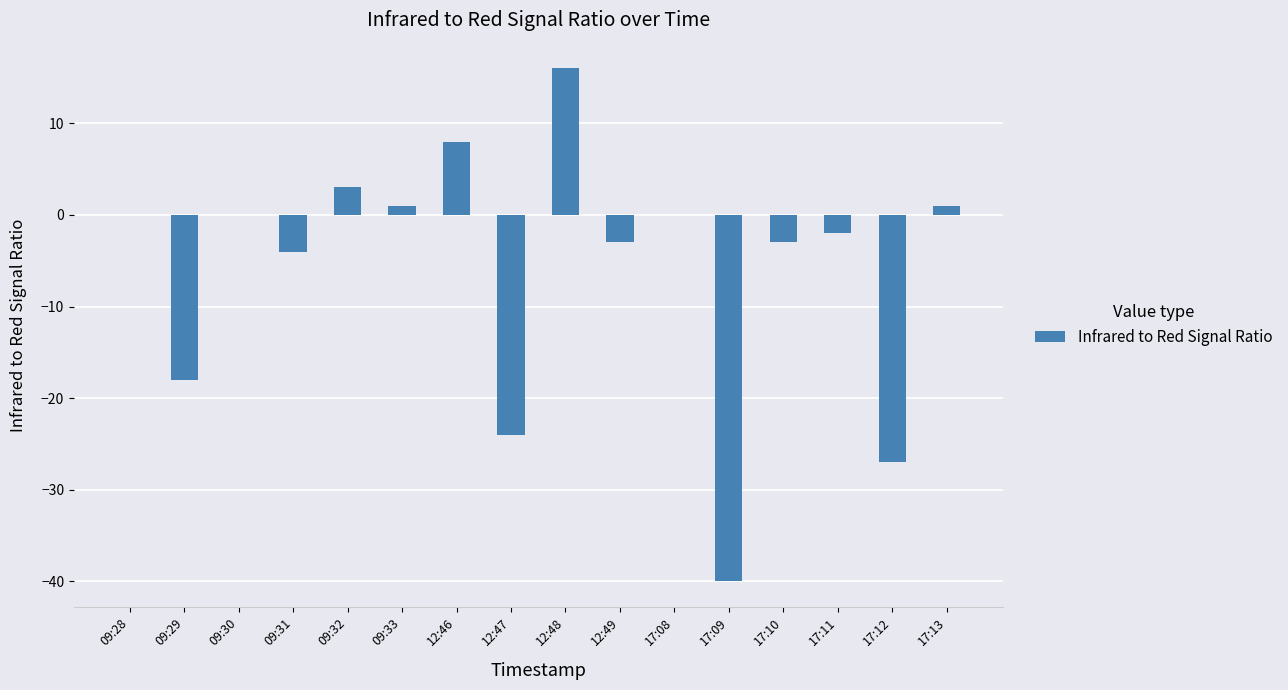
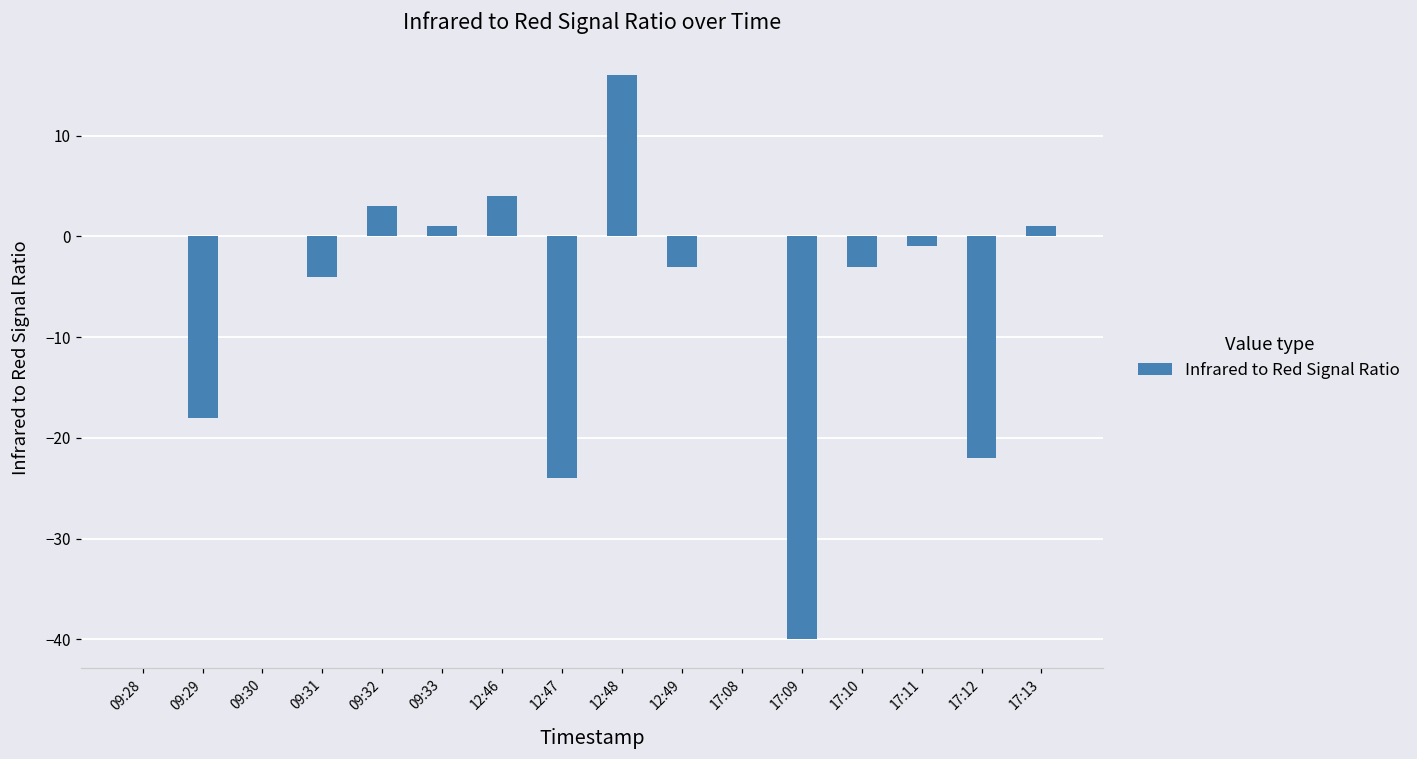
12:46: 8 -> 4
17:11: -2 -> -1
17:12: -27 -> -22
